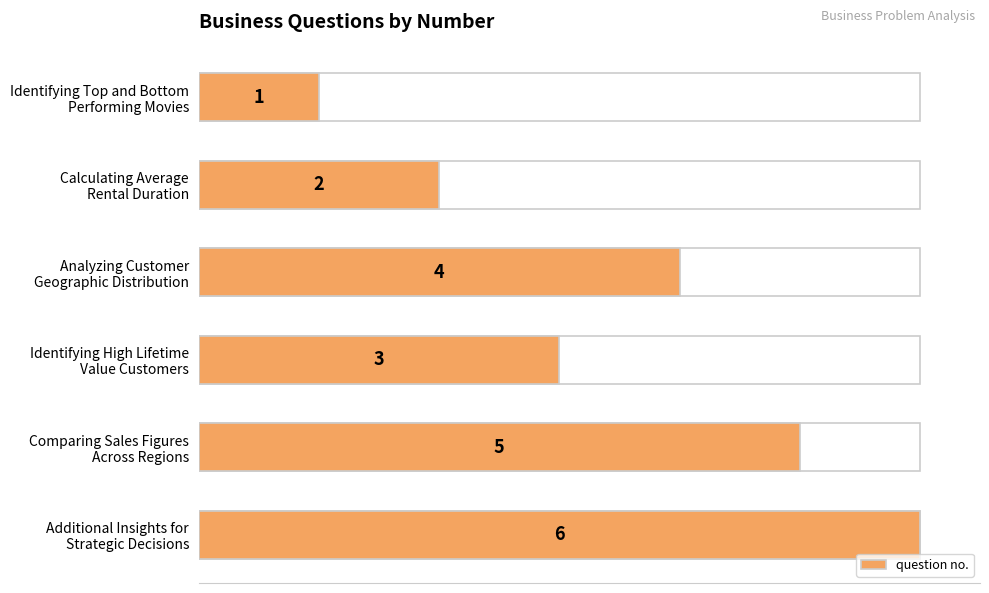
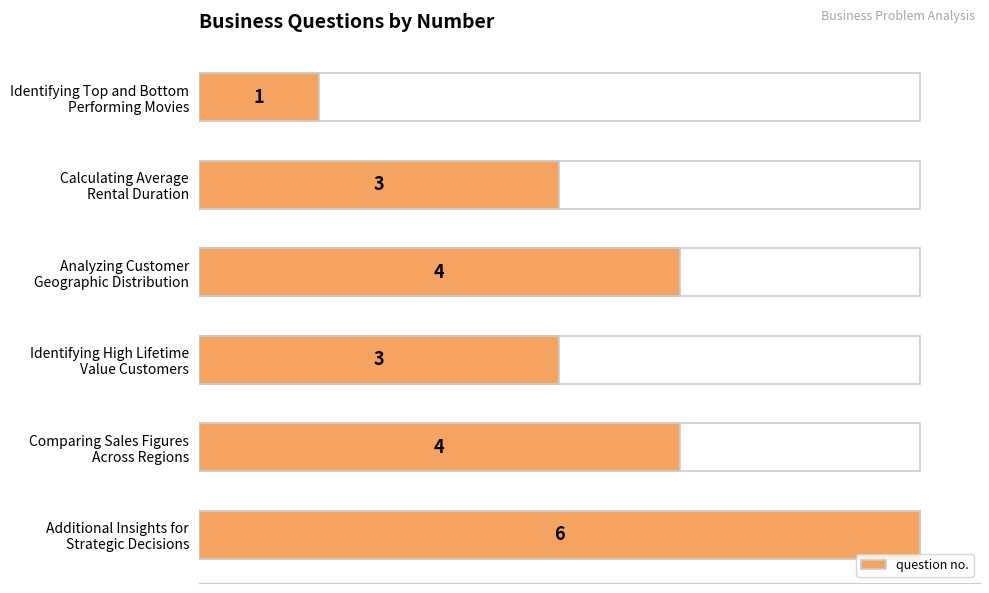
question no., Calculating Average Rental Duration: 2 -> 3
question no., Comparing Sales Figures Across Regions: 5 -> 4
